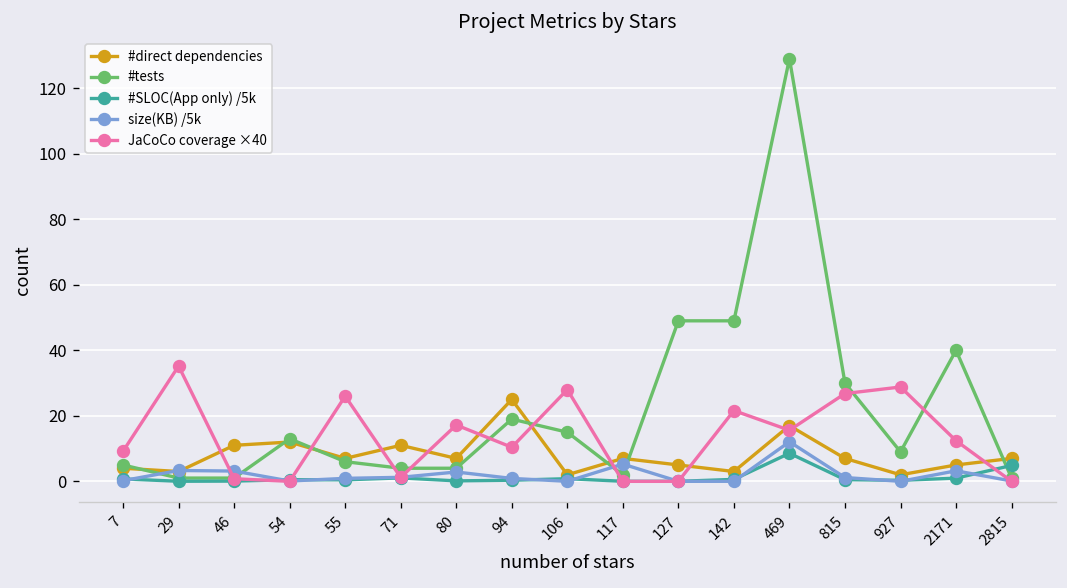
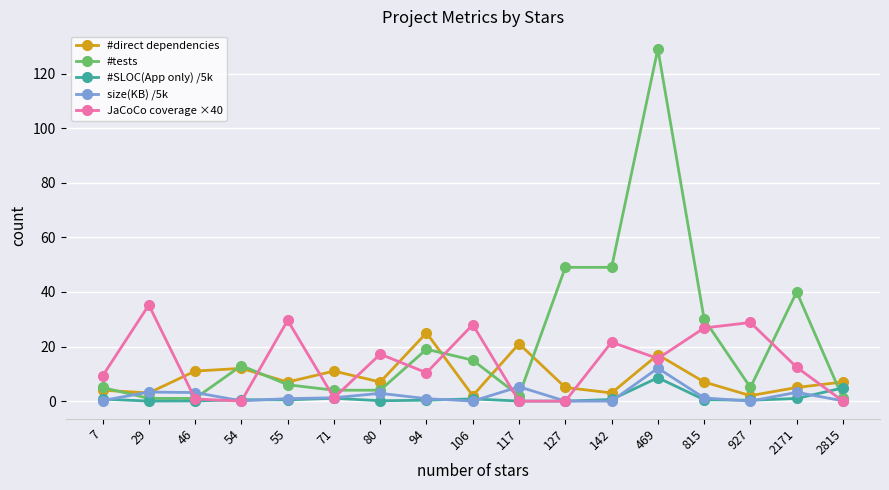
JaCoCo coverage ×40, 55: 26 -> 30
#direct dependencies, 117: 7 -> 21
#tests, 927: 9 -> 5
